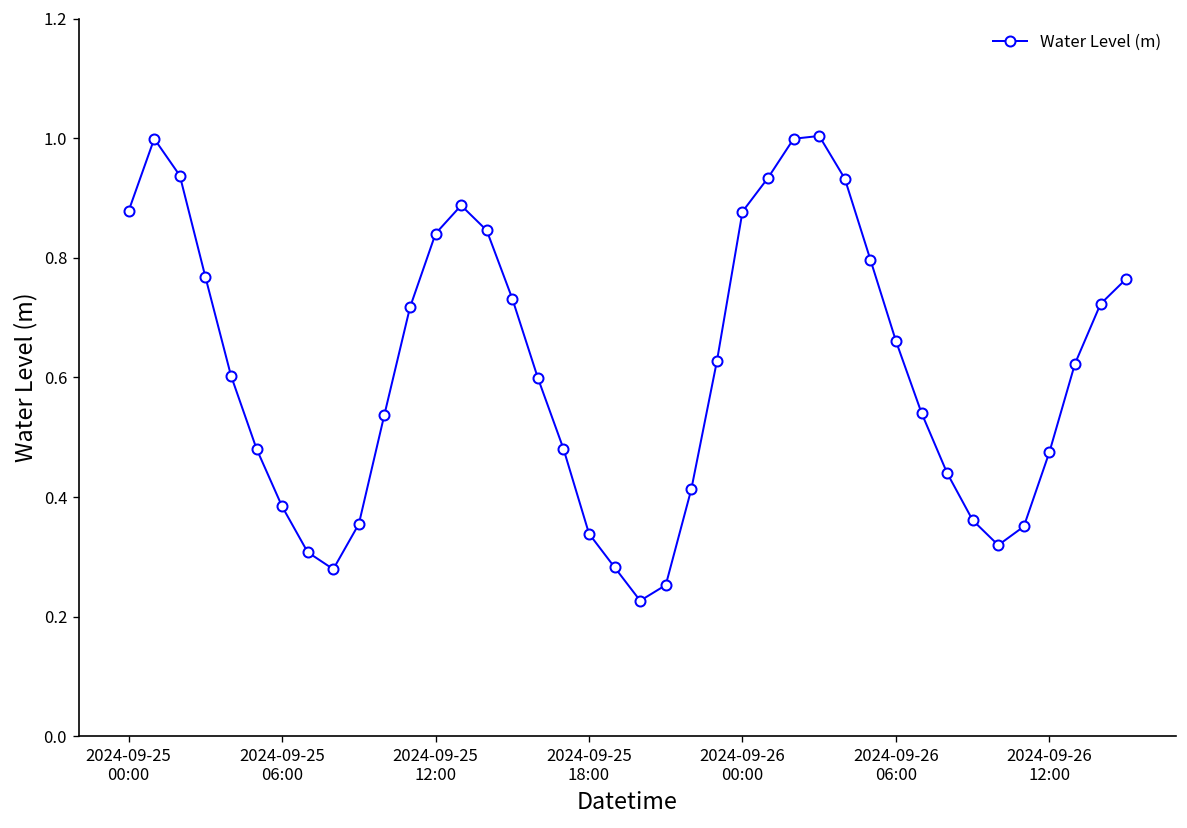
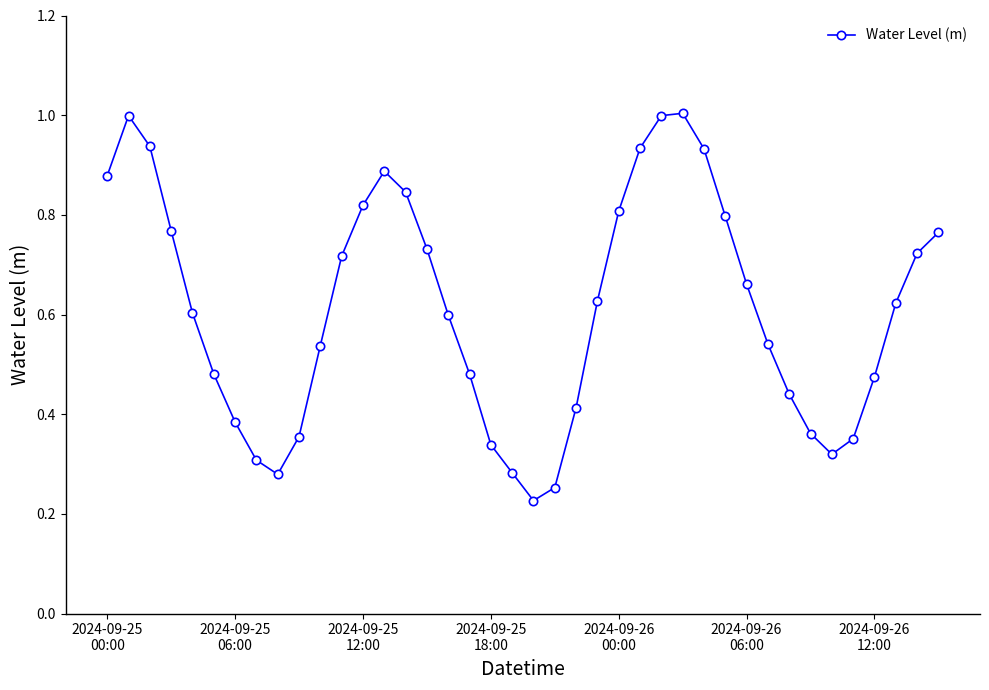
2024-09-25 12:00: 0.84 -> 0.82
2024-09-26 00:00: 0.88 -> 0.81
